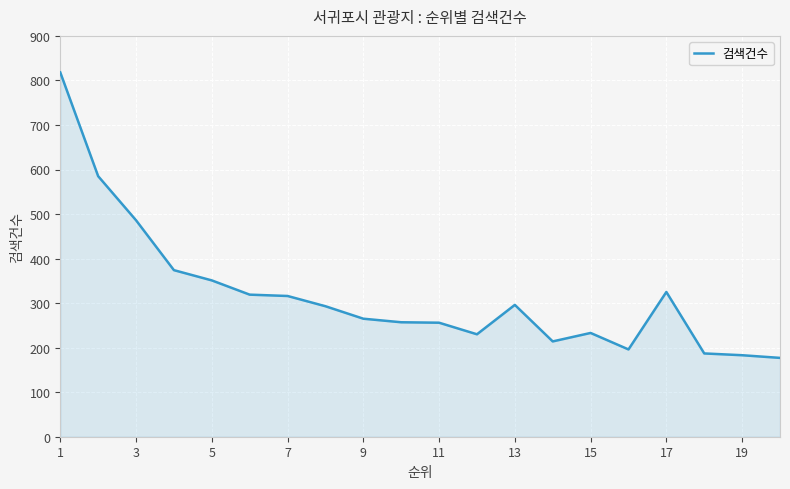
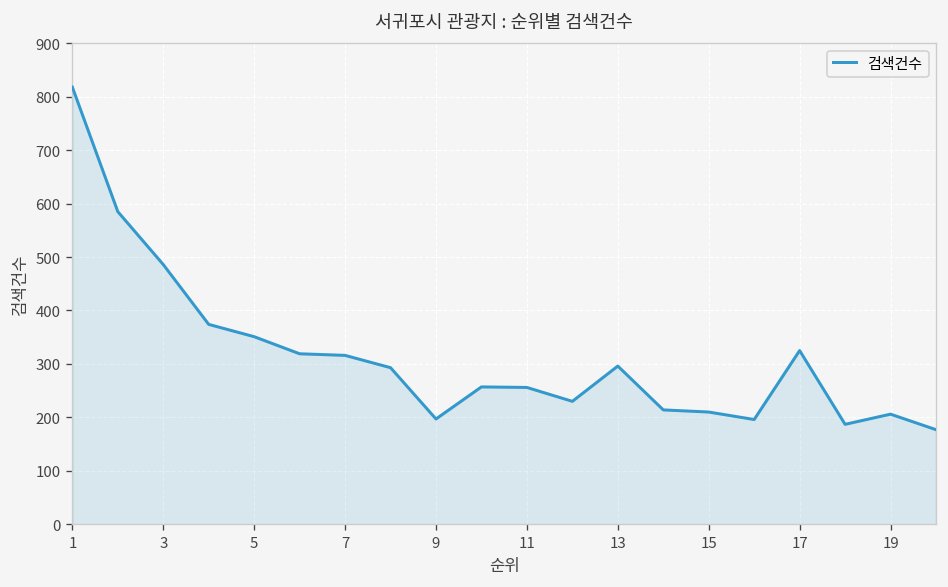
9: 270 -> 200
15: 230 -> 210
19: 180 -> 210
